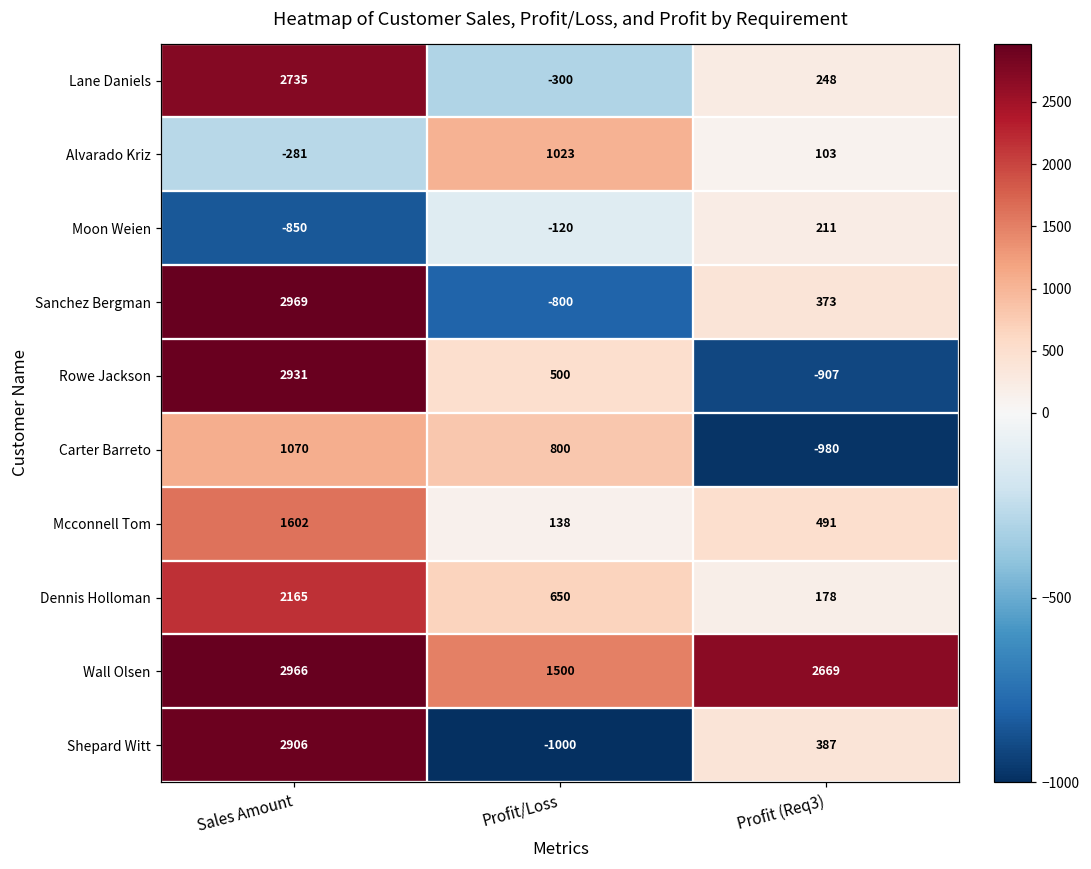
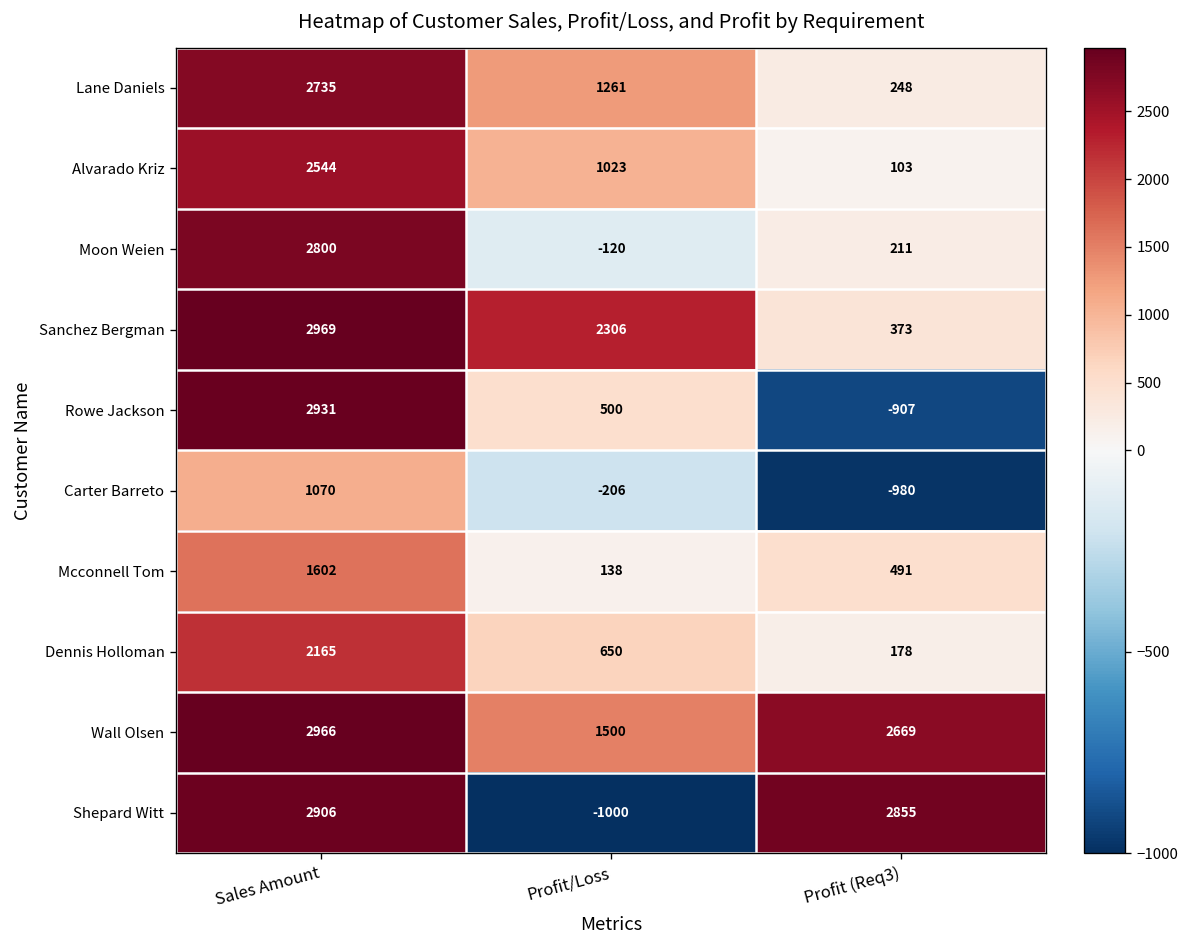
Lane Daniels, Profit/Loss: -300 -> 1261
Alvarado Kriz, Sales Amount: -281 -> 2544
Moon Weien, Sales Amount: -850 -> 2800
Sanchez Bergman, Profit/Loss: -800 -> 2306
Carter Barreto, Profit/Loss: 800 -> -206
Shepard Witt, Profit (Req3): 387 -> 2855
